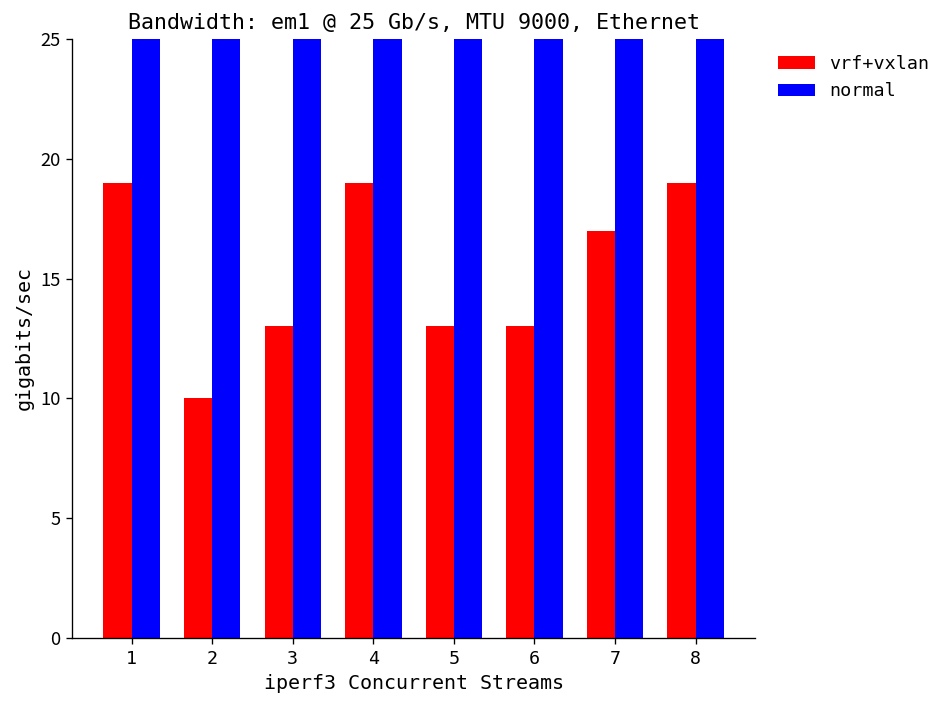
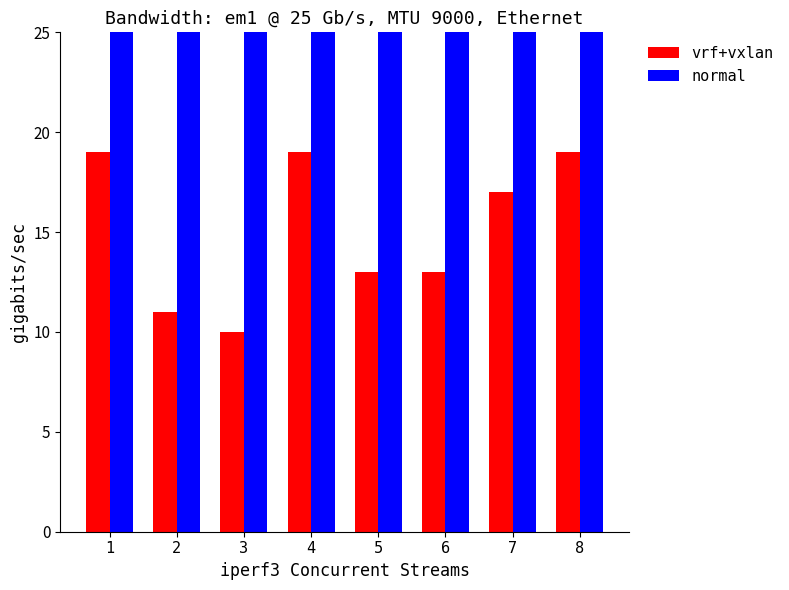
vrf+vxlan, 2: 10 -> 11
vrf+vxlan, 3: 13 -> 10
